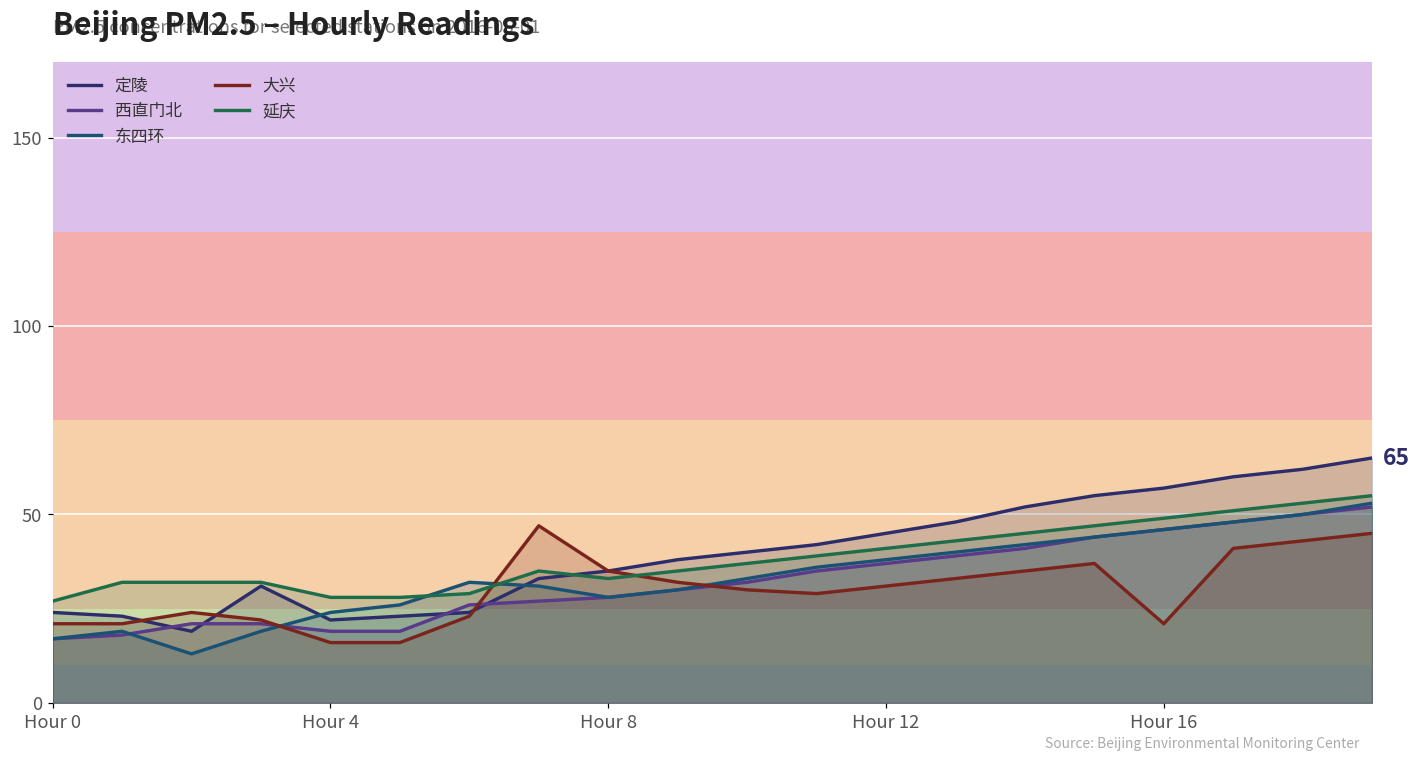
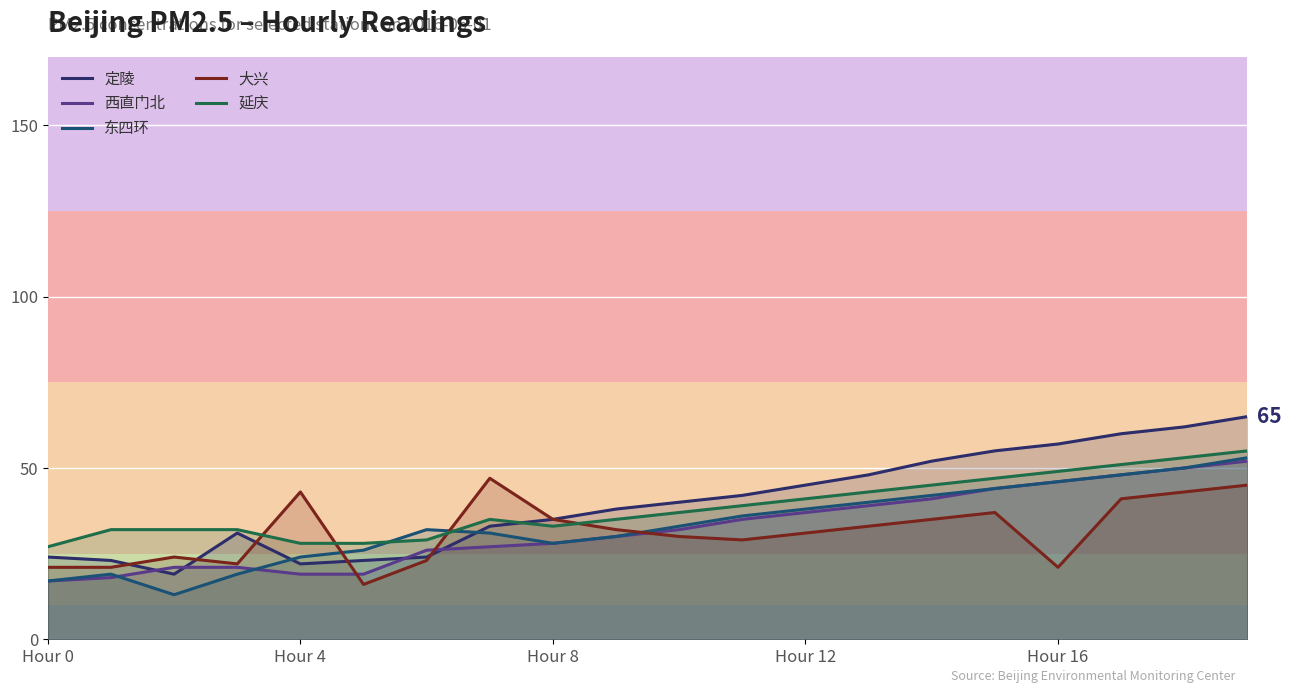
大兴, Hour 4: 16 -> 43
